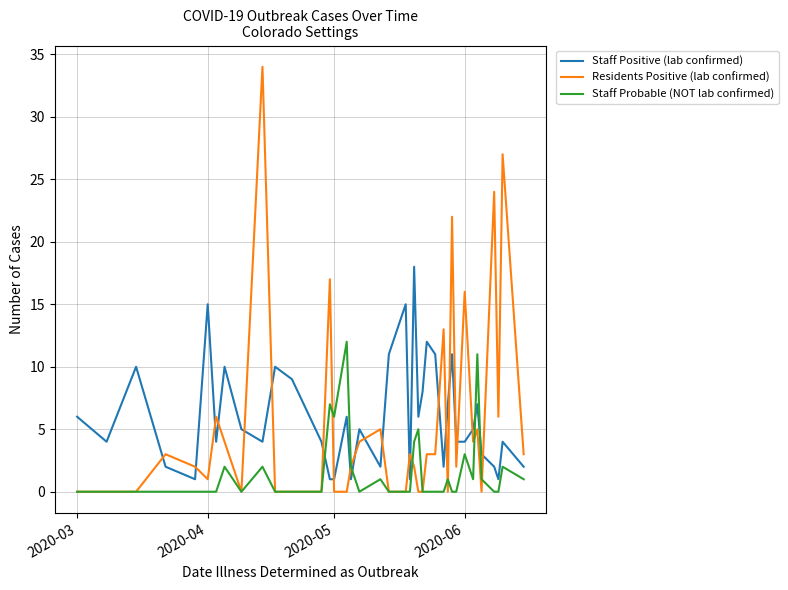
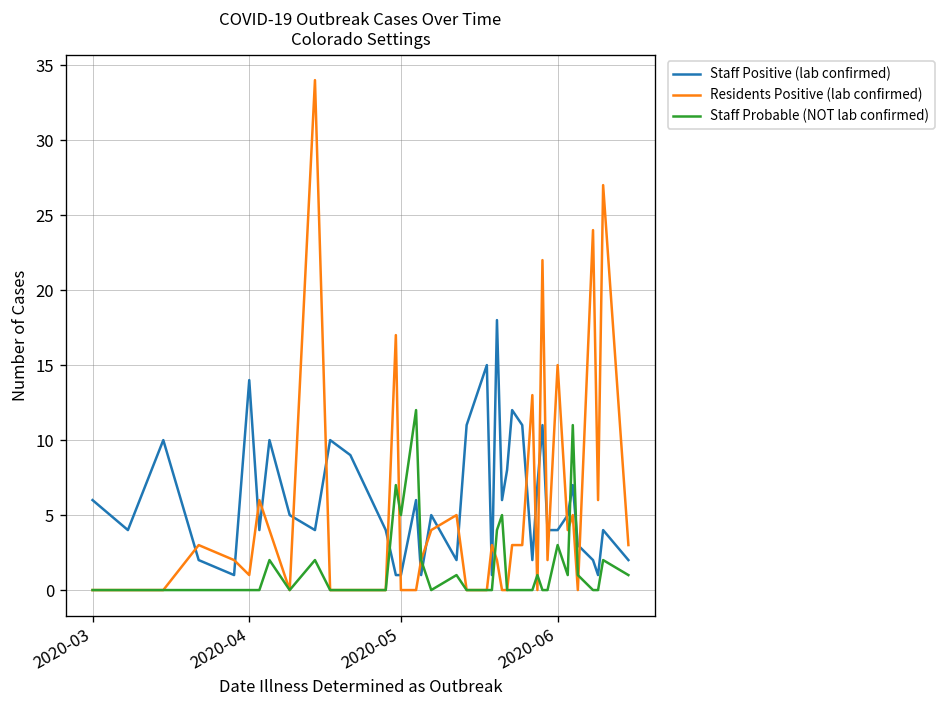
Staff Positive (lab confirmed), 2020-04: 15 -> 14
Staff Probable (NOT lab confirmed), 2020-05: 6 -> 5
Residents Positive (lab confirmed), 2020-06: 16 -> 15
